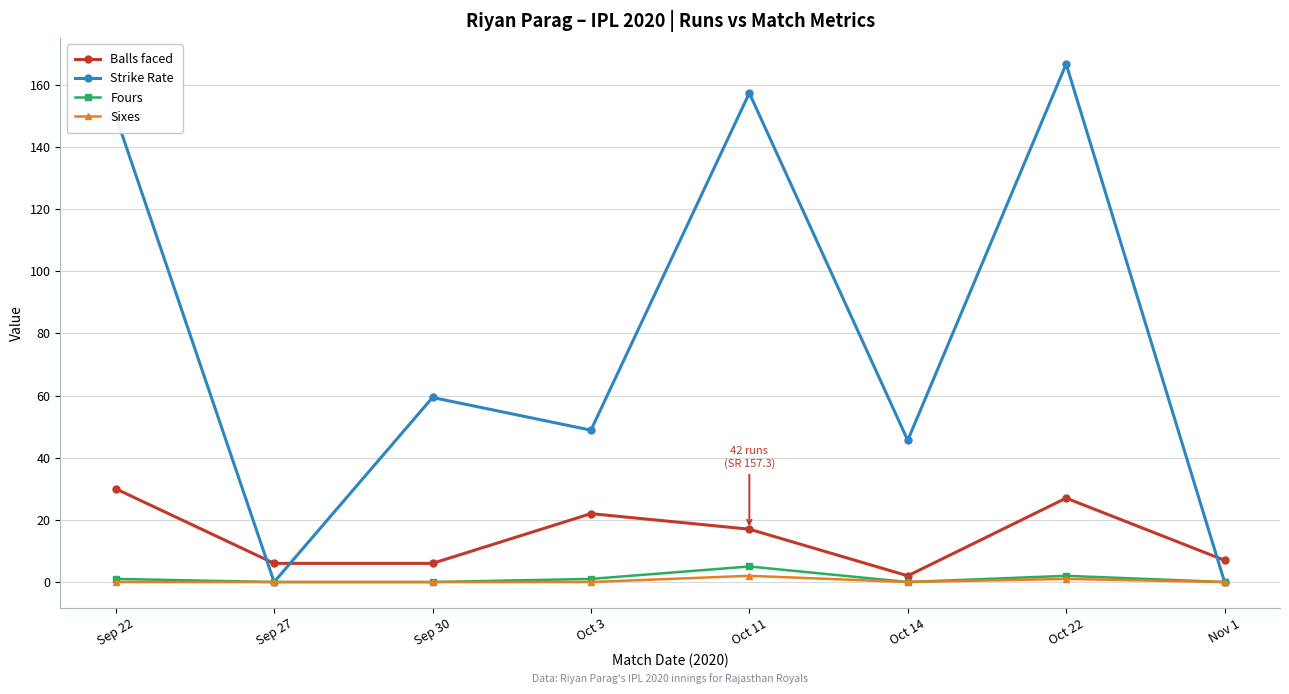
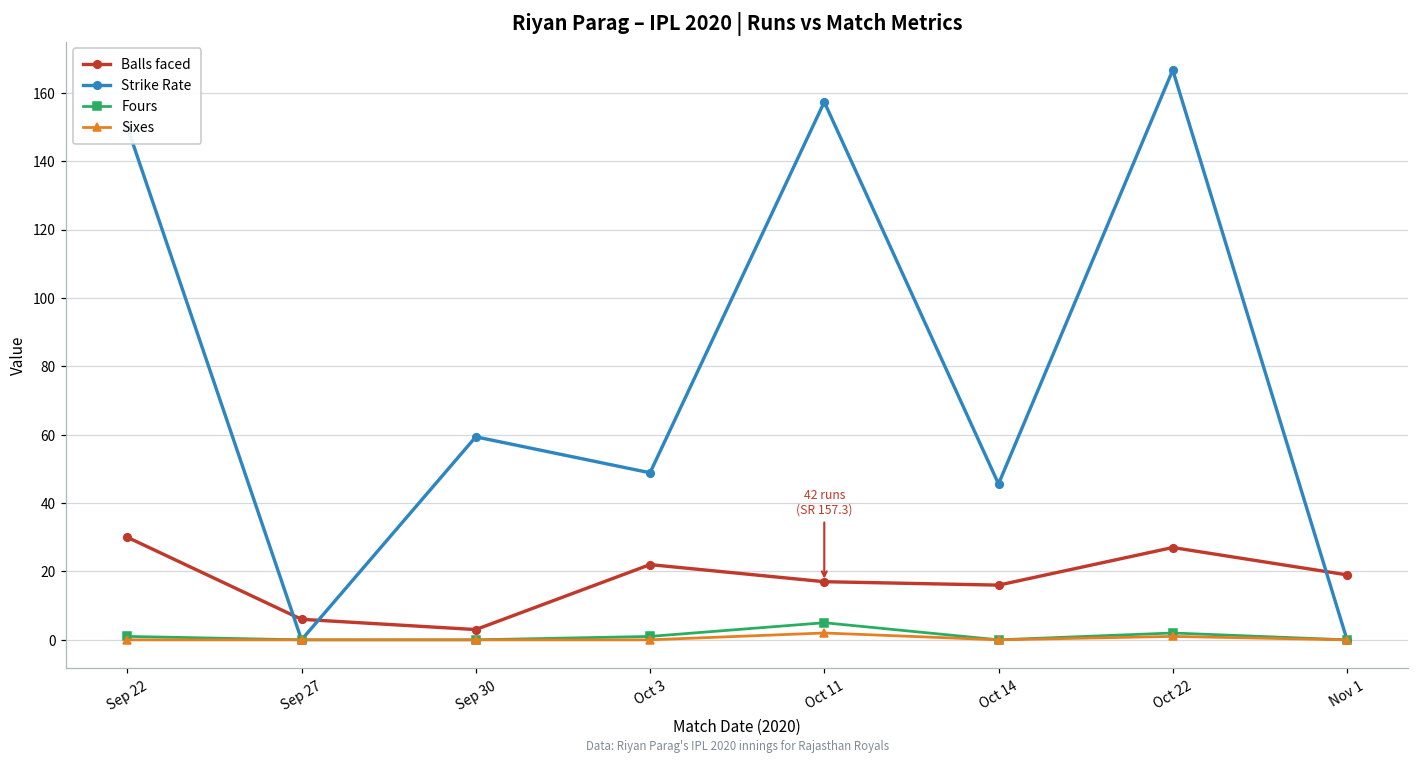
Balls faced, Sep 30: 6 -> 3
Balls faced, Oct 14: 2 -> 16
Balls faced, Nov 1: 7 -> 19
